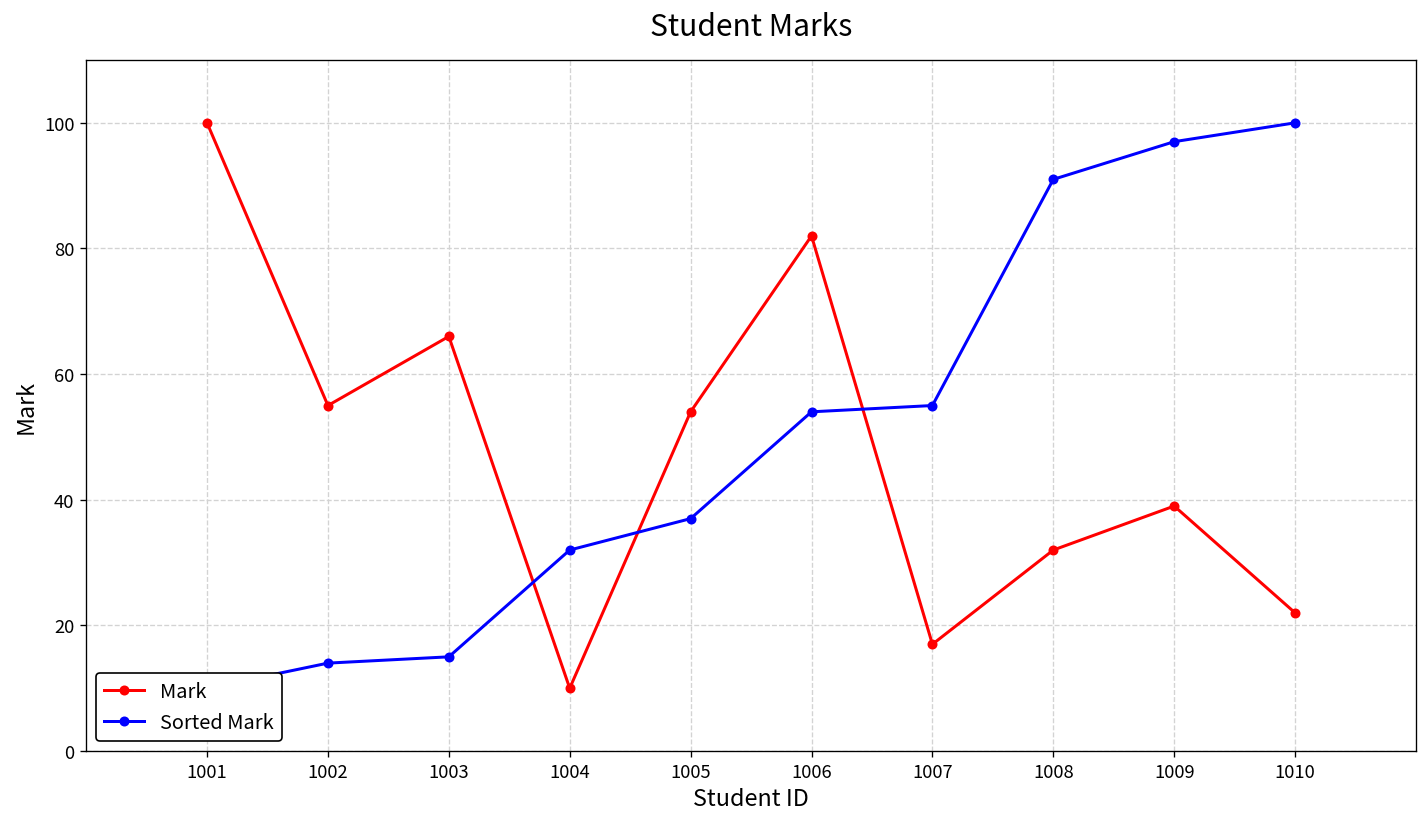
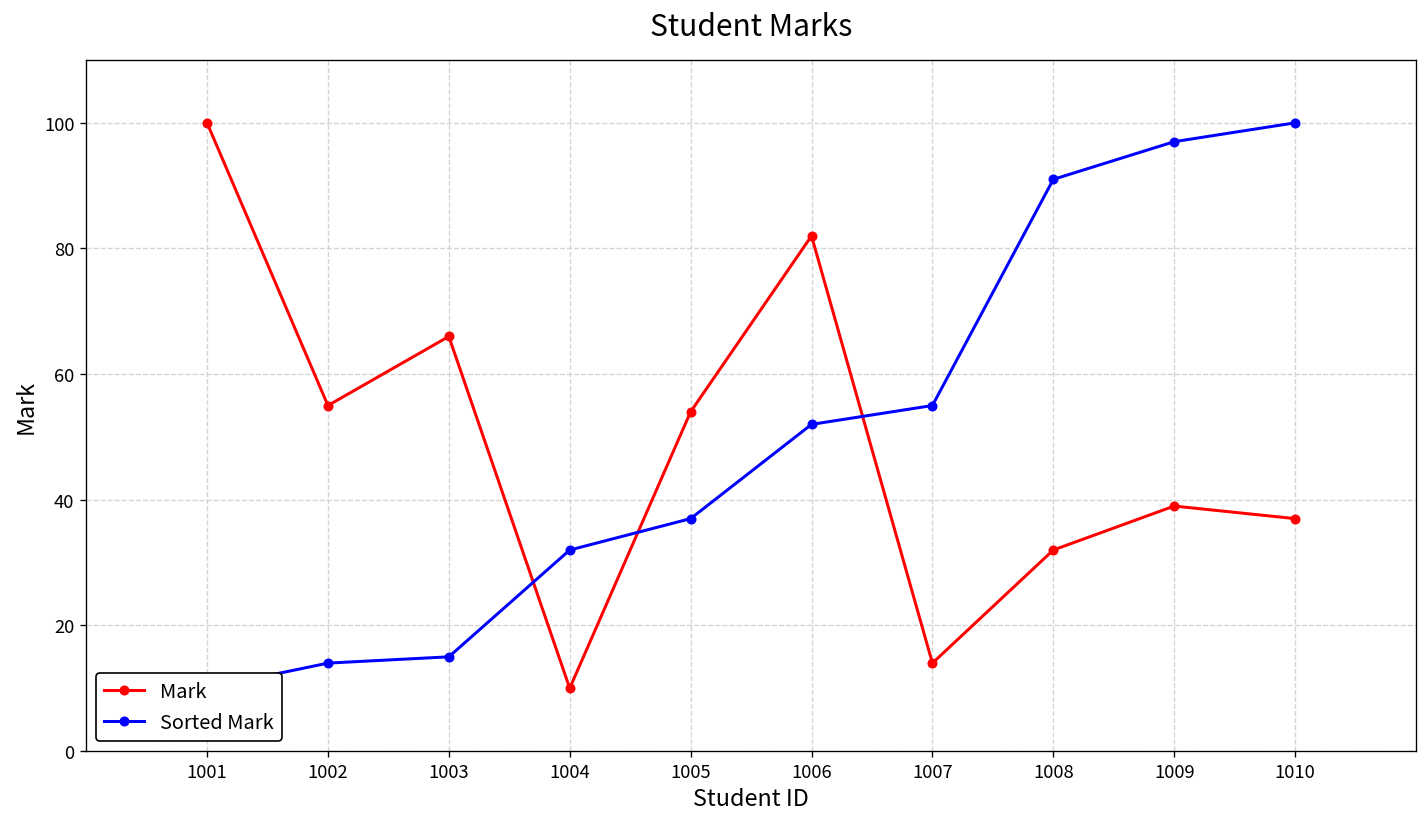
Sorted Mark, 1006: 54 -> 52
Mark, 1007: 17 -> 14
Mark, 1010: 22 -> 37
